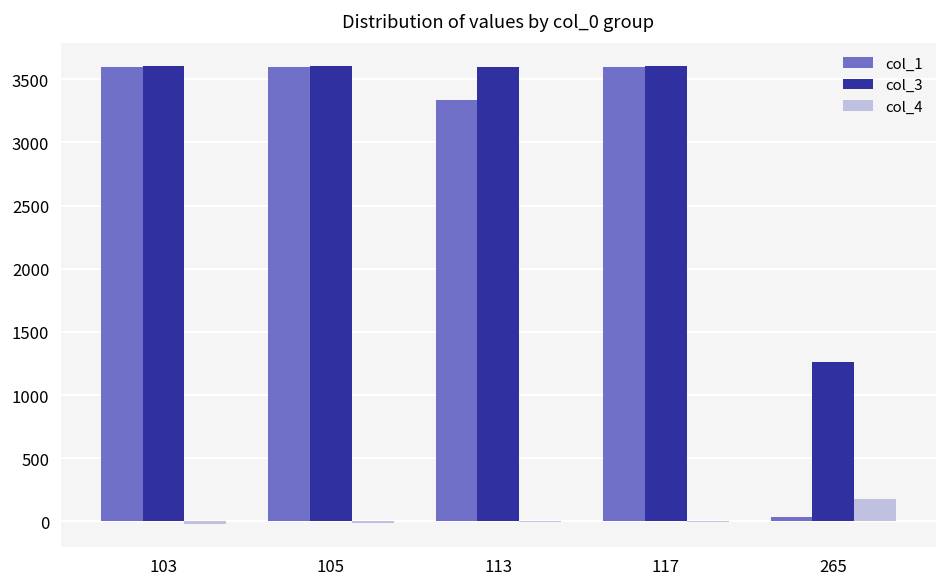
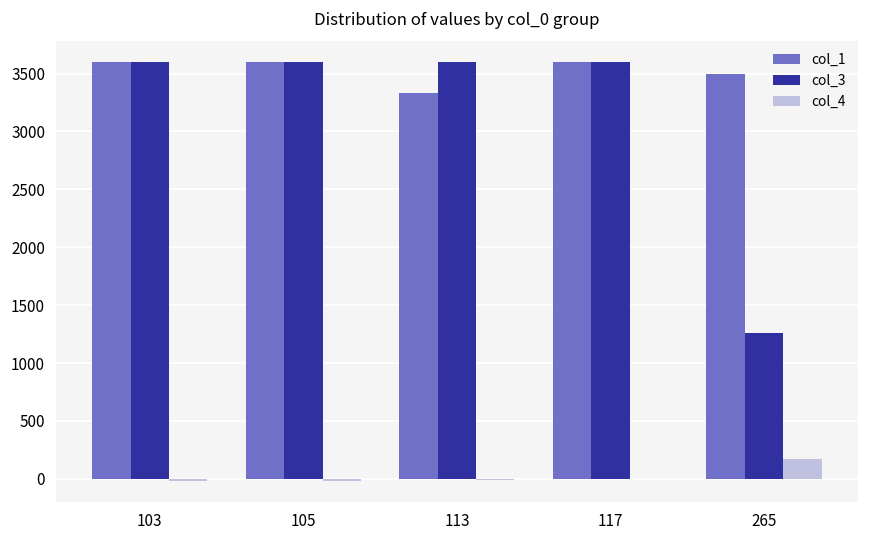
col_1, 265: 30 -> 3490
